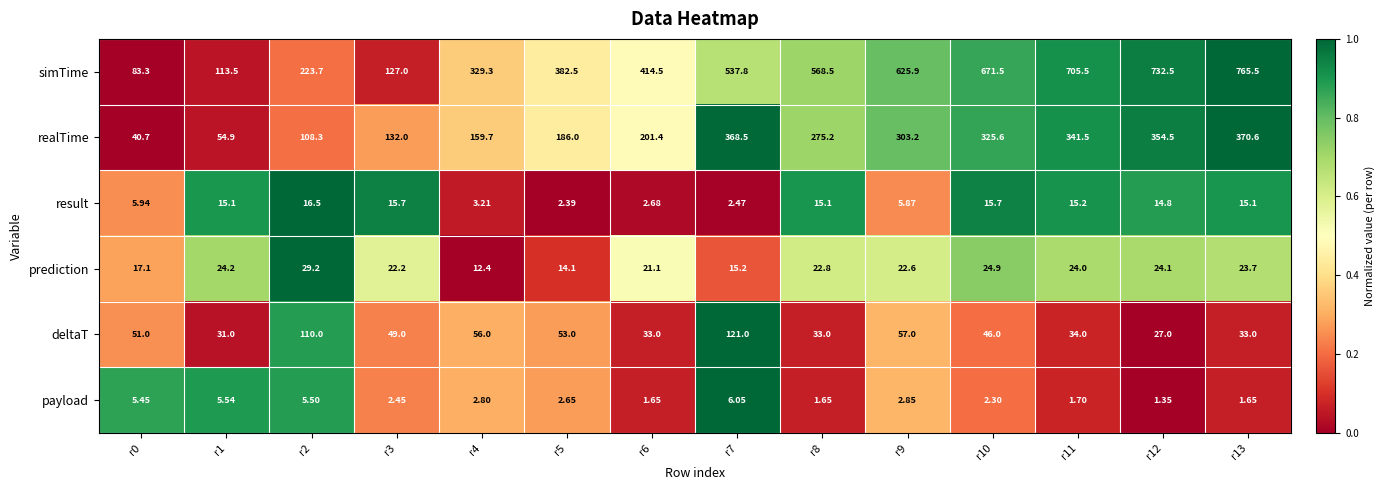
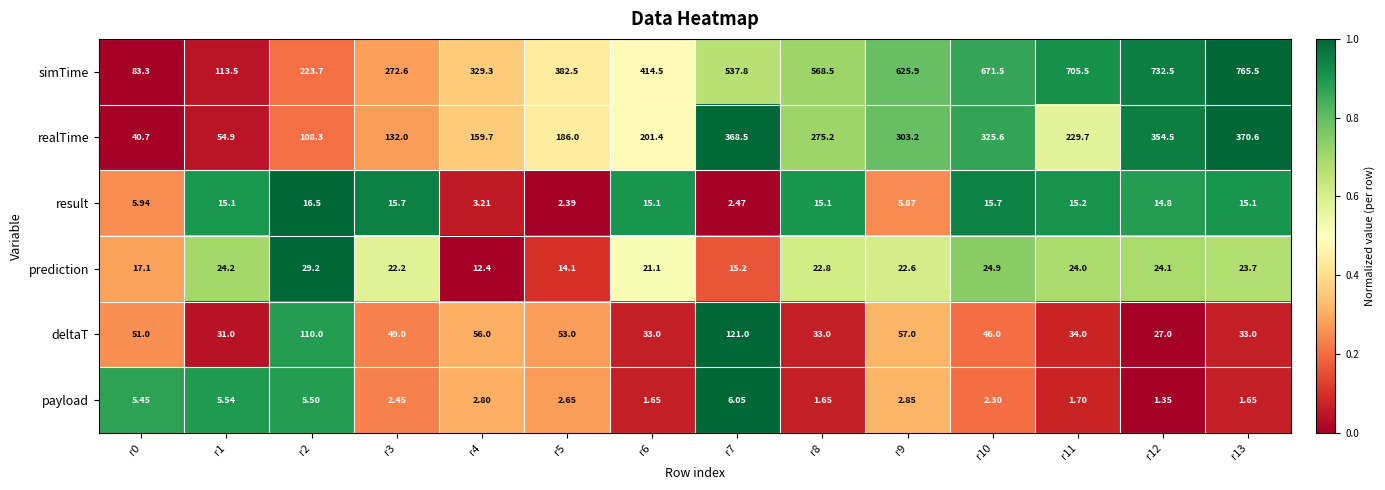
simTime, r3: 127.0 -> 272.6
realTime, r11: 341.5 -> 229.7
result, r6: 2.68 -> 15.1
